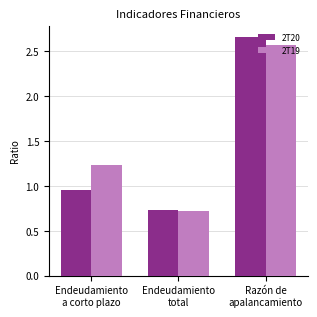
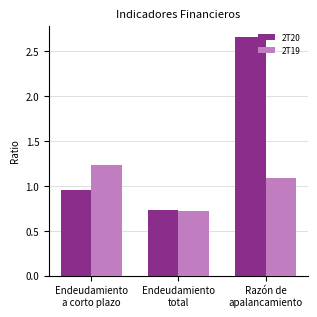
2T19, Razón de apalancamiento: 2.6 -> 1.1
